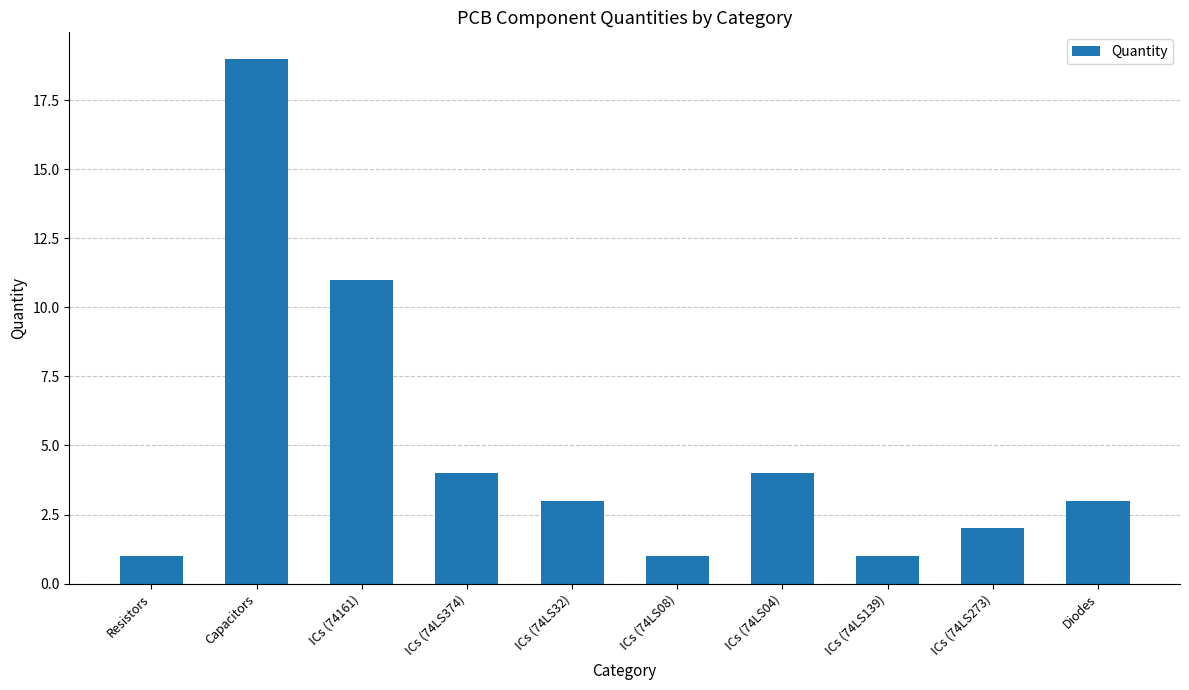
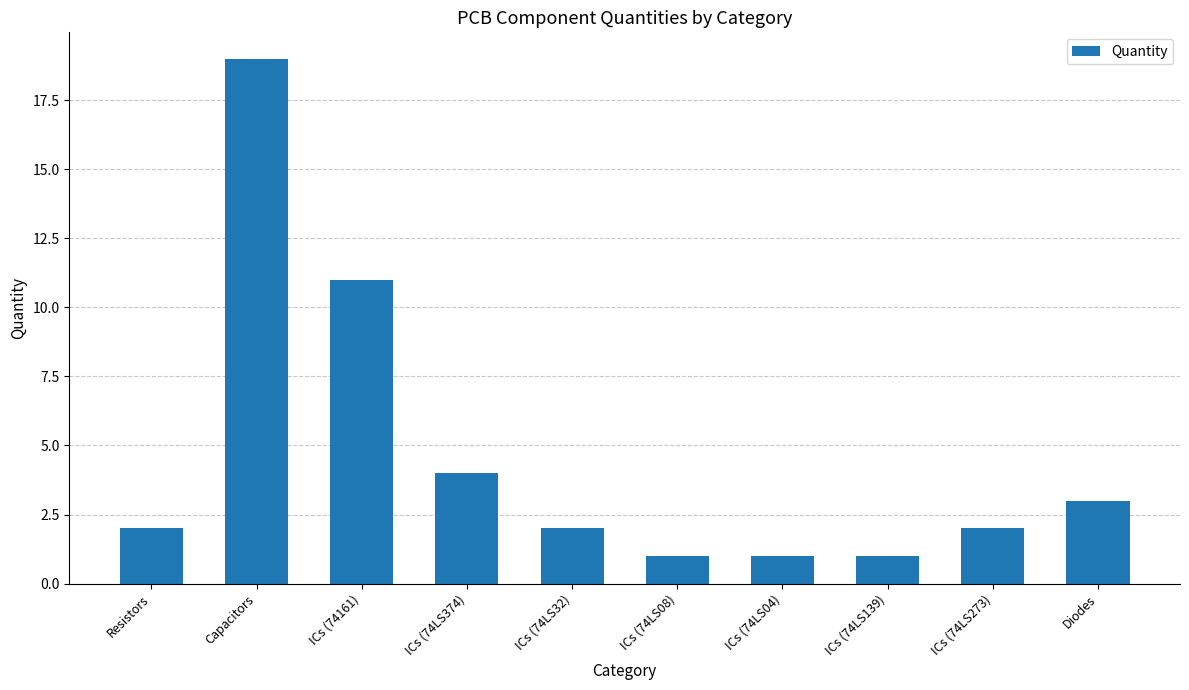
Resistors: 1 -> 2
ICs (74LS32): 3 -> 2
ICs (74LS04): 4 -> 1
